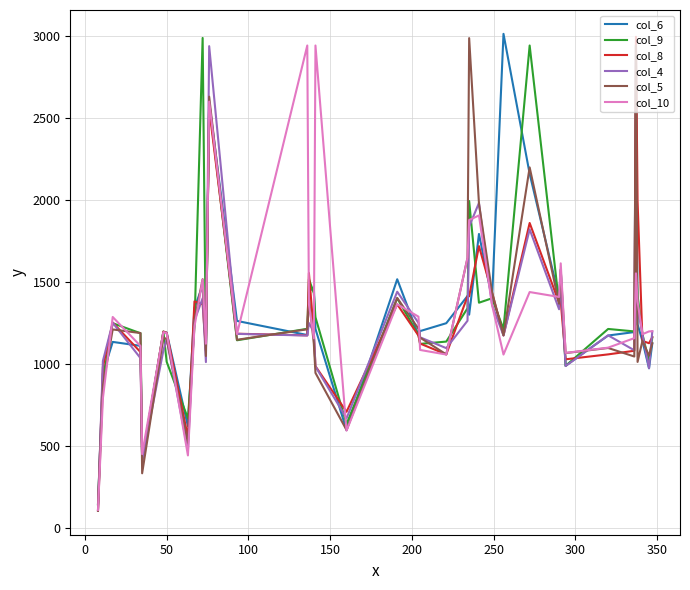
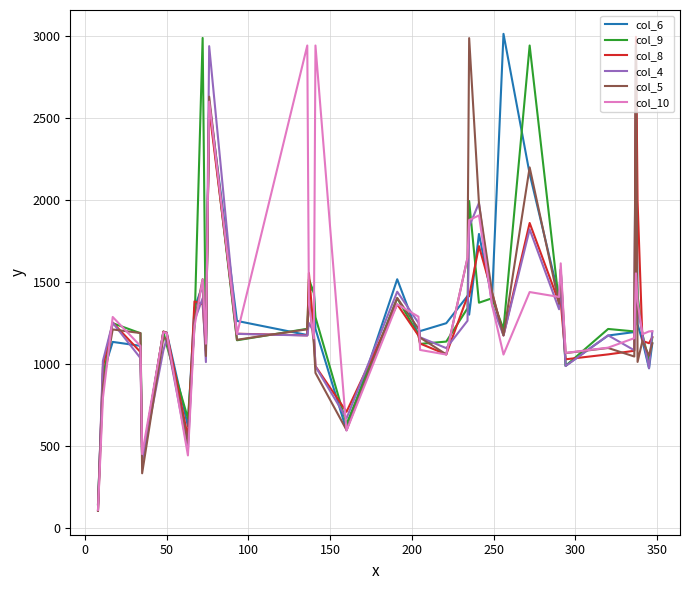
col_9, 50: 1020 -> 1120
